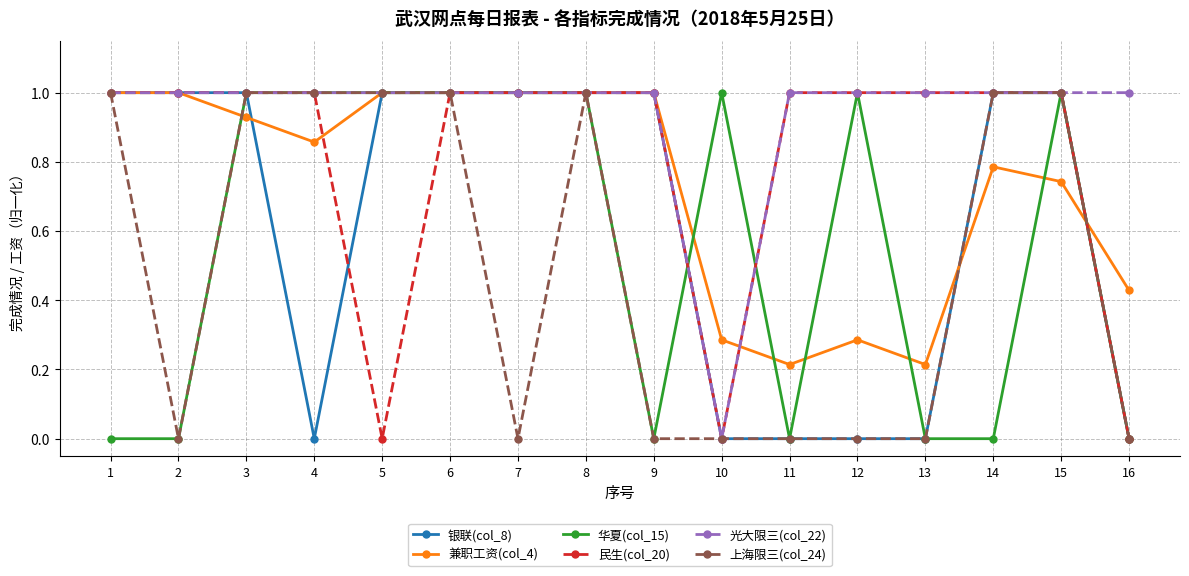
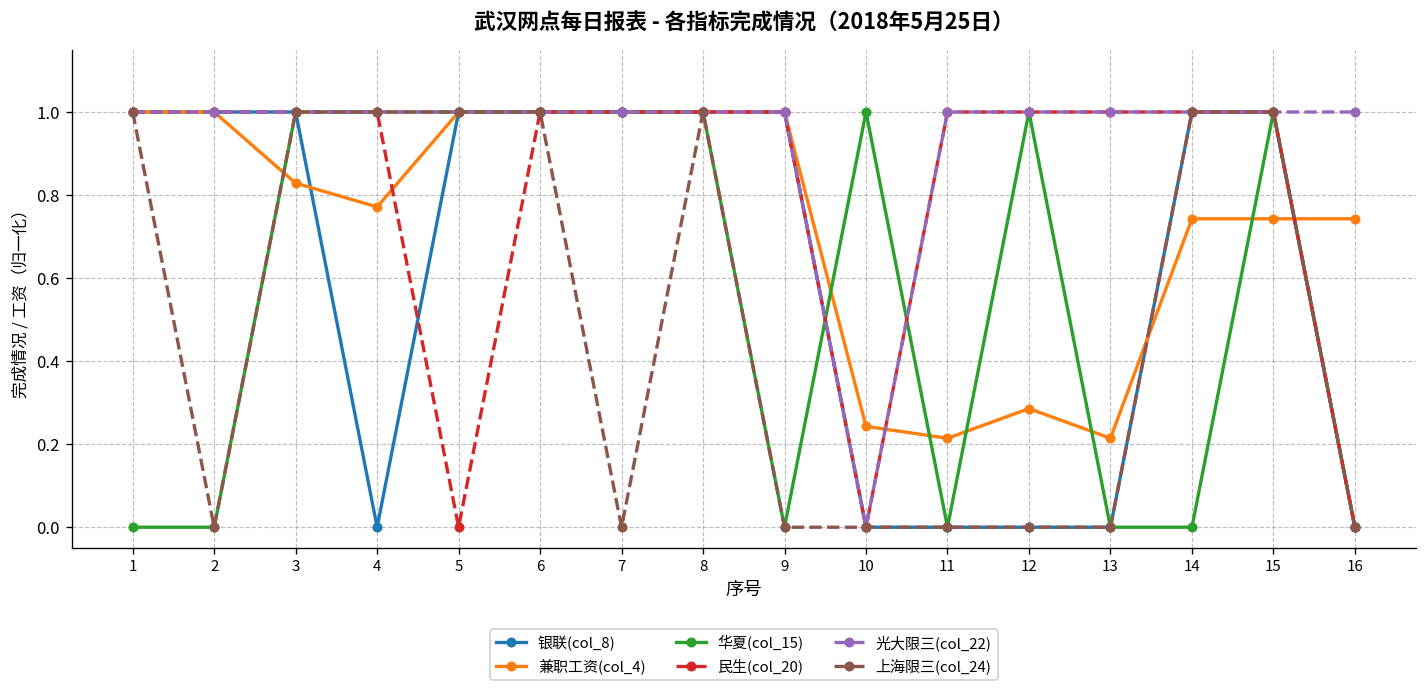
兼职工资(col_4), 3: 0.93 -> 0.83
兼职工资(col_4), 4: 0.86 -> 0.77
兼职工资(col_4), 10: 0.29 -> 0.24
兼职工资(col_4), 14: 0.79 -> 0.74
兼职工资(col_4), 16: 0.43 -> 0.74
